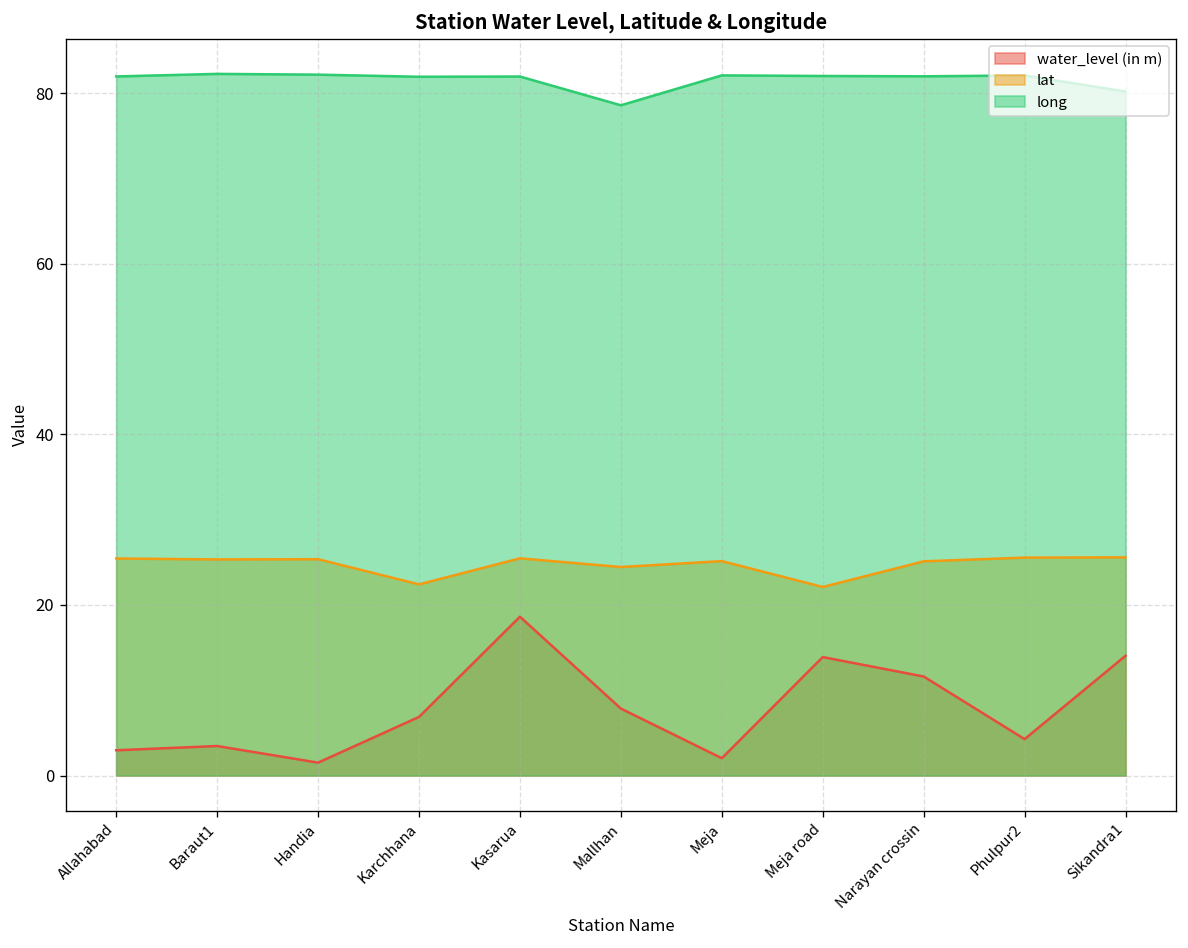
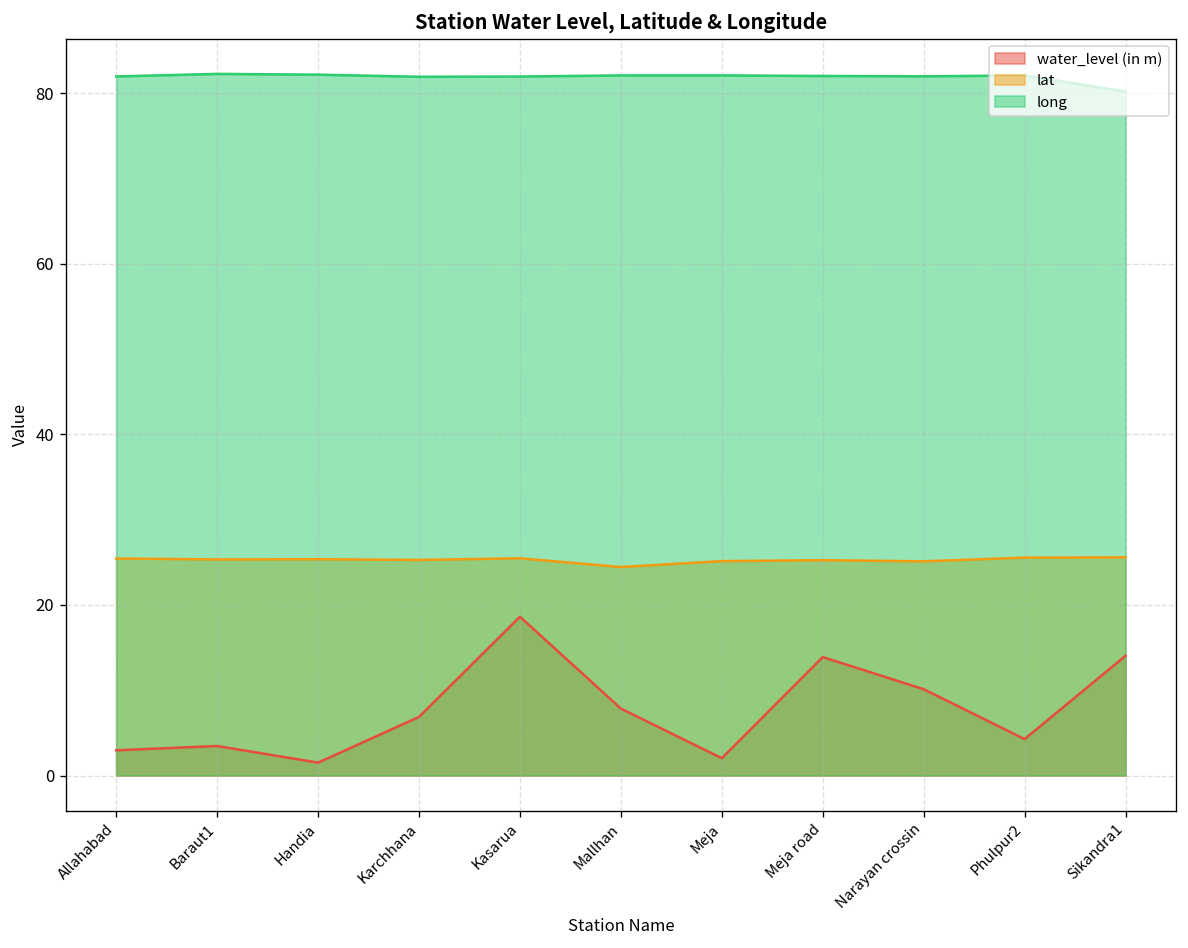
lat, Karchhana: 22 -> 25
long, Mallhan: 79 -> 82
lat, Meja road: 22 -> 25
water_level (in m), Narayan crossin: 12 -> 10
